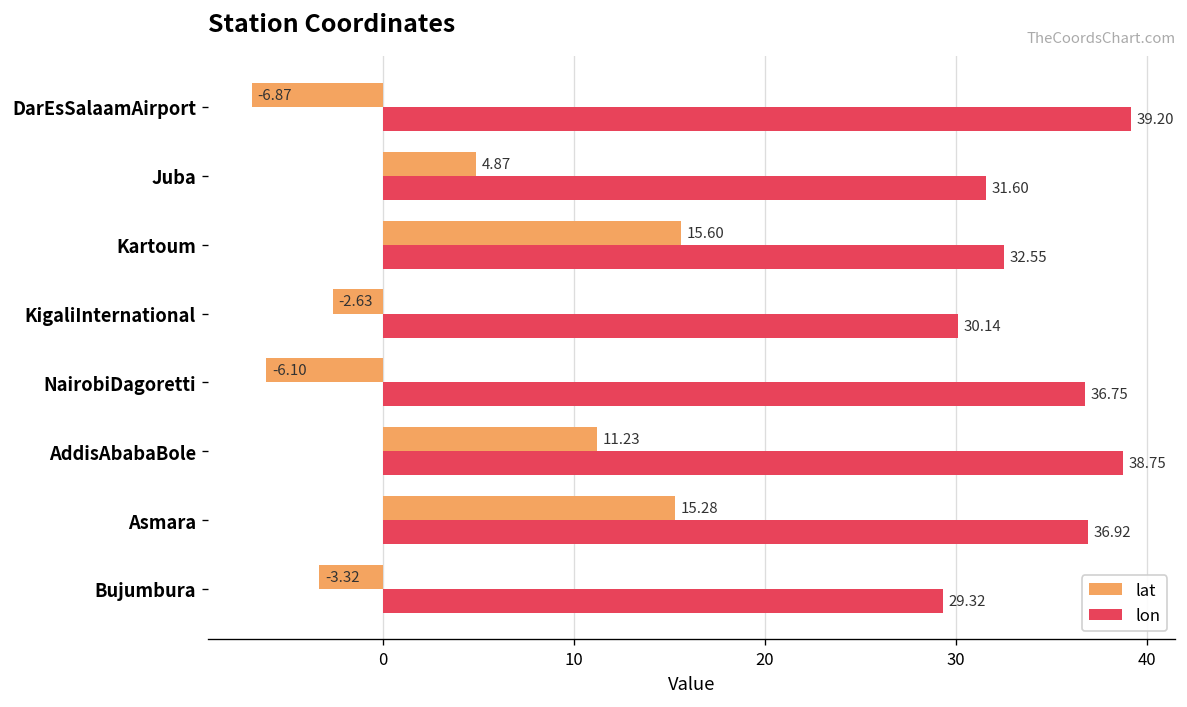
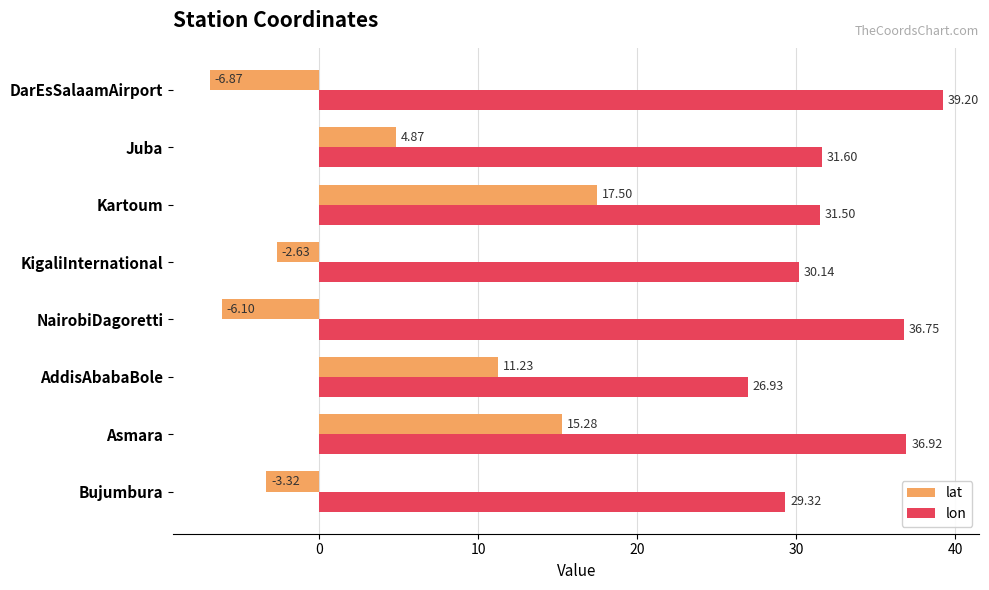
lat, Kartoum: 15.60 -> 17.50
lon, Kartoum: 32.55 -> 31.50
lon, AddisAbabaBole: 38.75 -> 26.93
